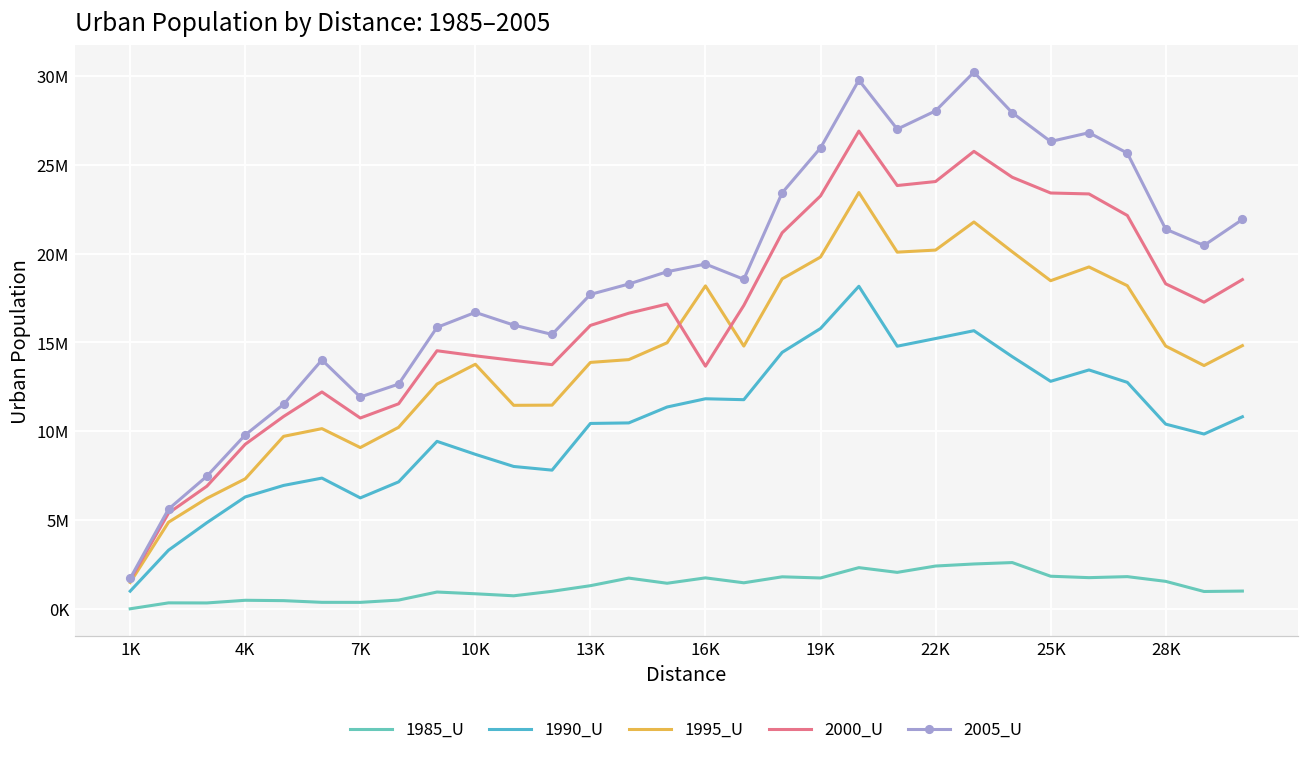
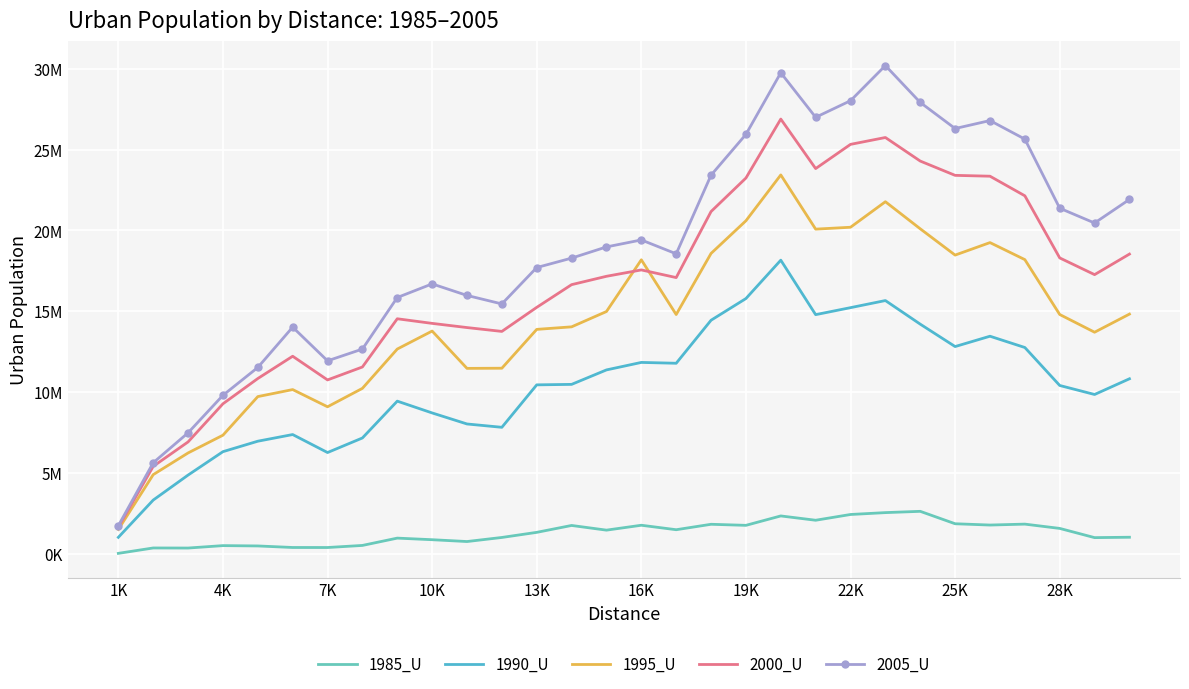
2000_U, 13K: 16000000 -> 15200000
2000_U, 16K: 13700000 -> 17600000
1995_U, 19K: 19800000 -> 20600000
2000_U, 22K: 24100000 -> 25300000
